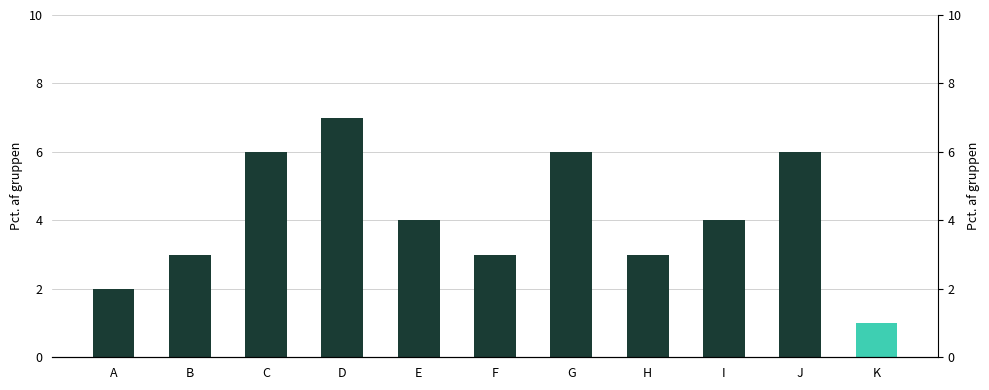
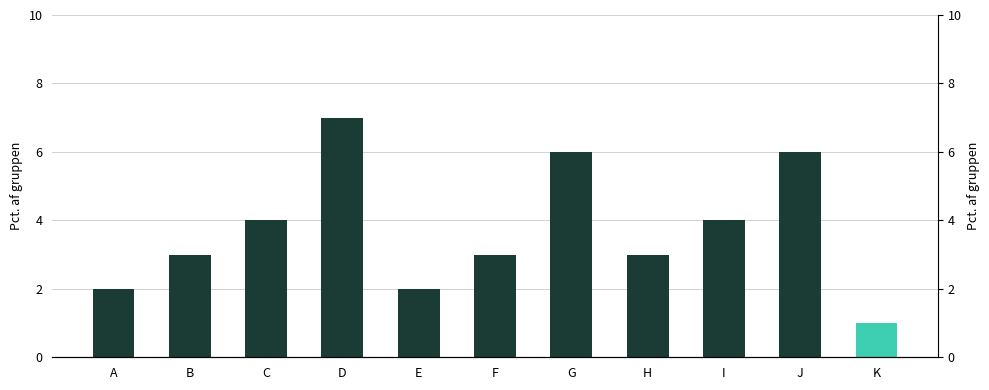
C: 6 -> 4
E: 4 -> 2
